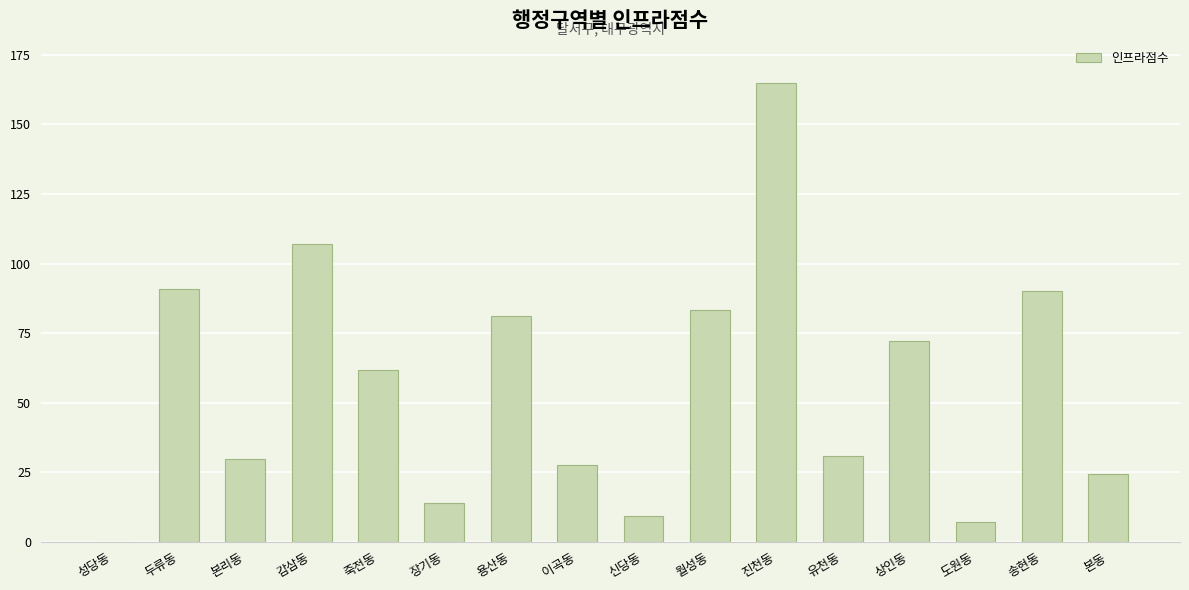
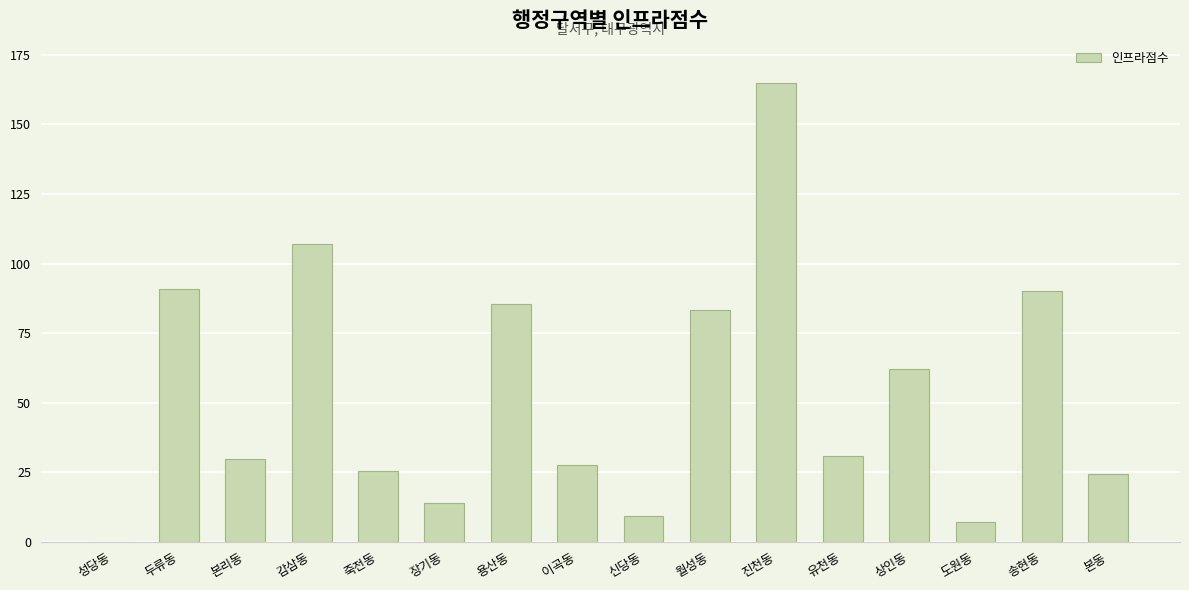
죽전동: 62 -> 25
용산동: 81 -> 85
상인동: 72 -> 62
